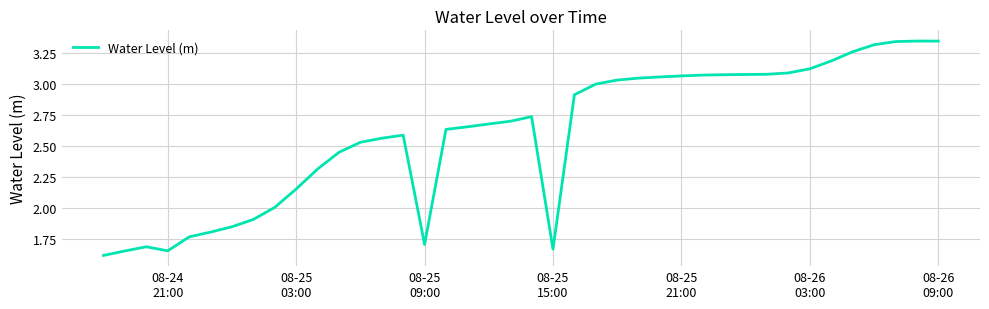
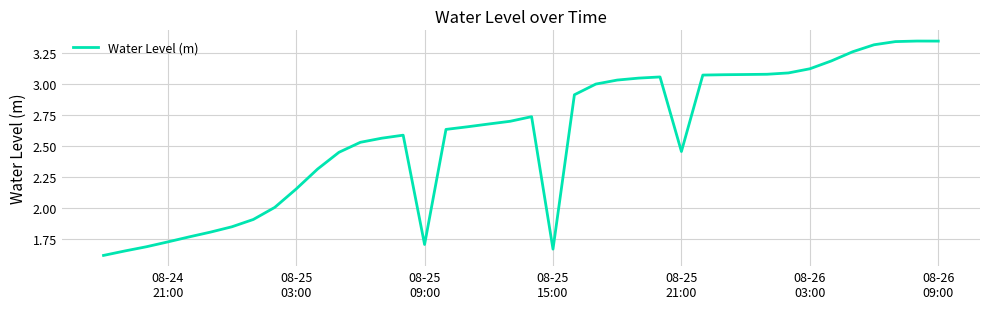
08-24 21:00: 1.65 -> 1.72
08-25 21:00: 3.07 -> 2.46
